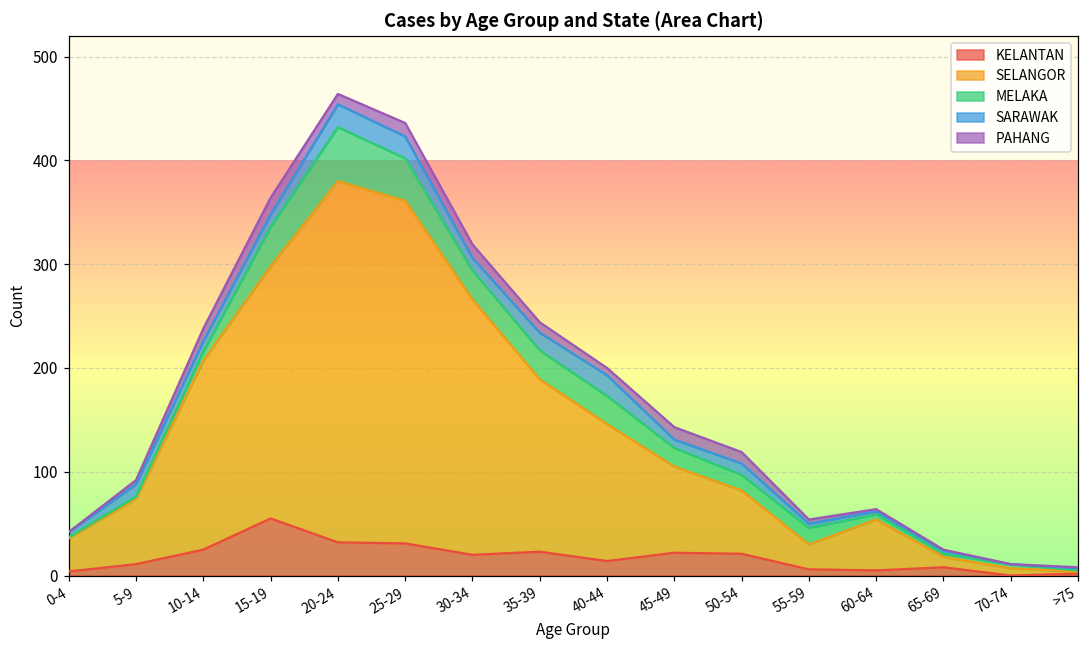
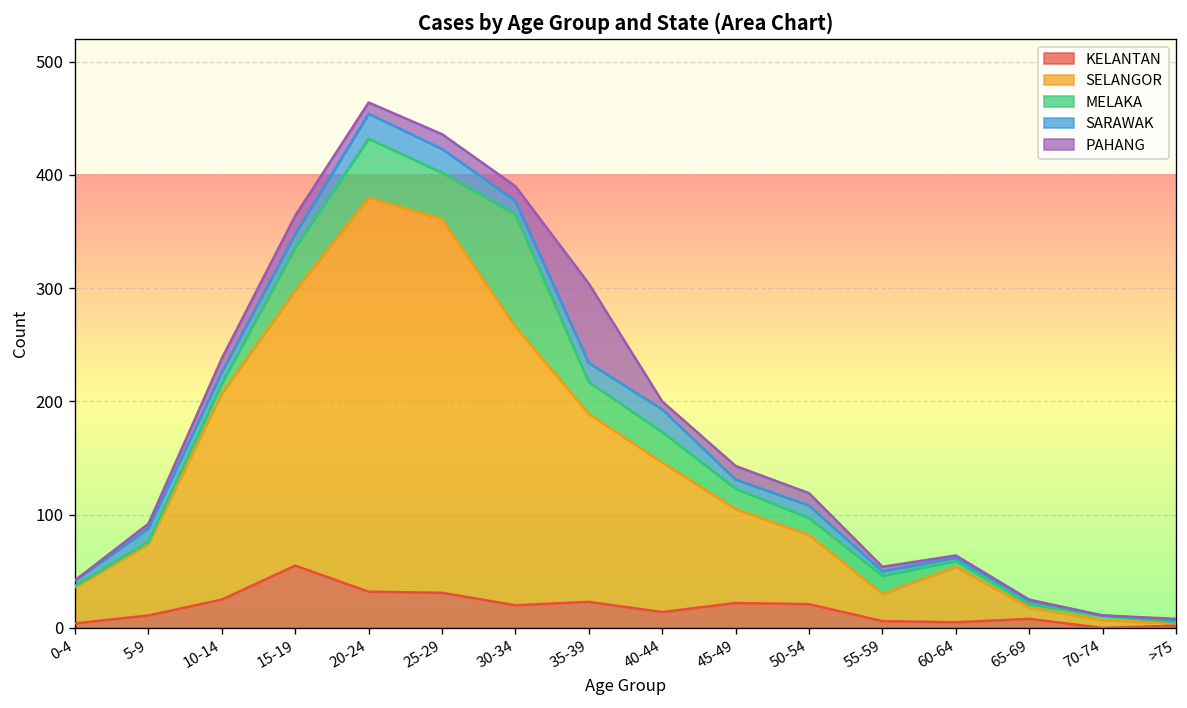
MELAKA, 30-34: 30 -> 100
PAHANG, 35-39: 10 -> 70
